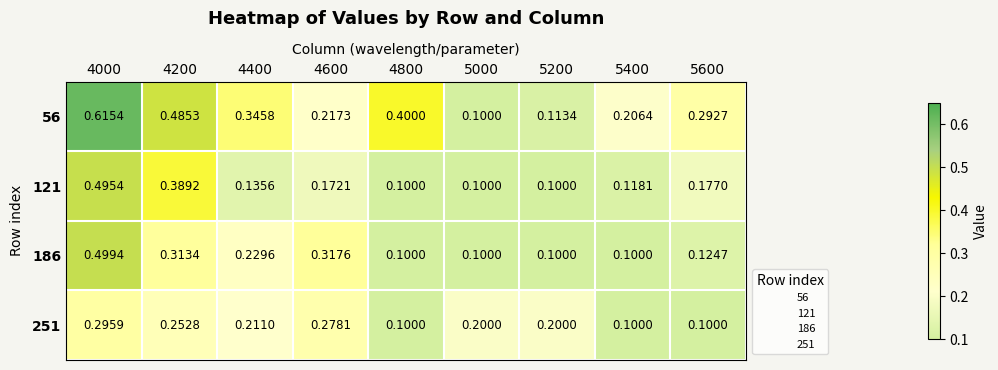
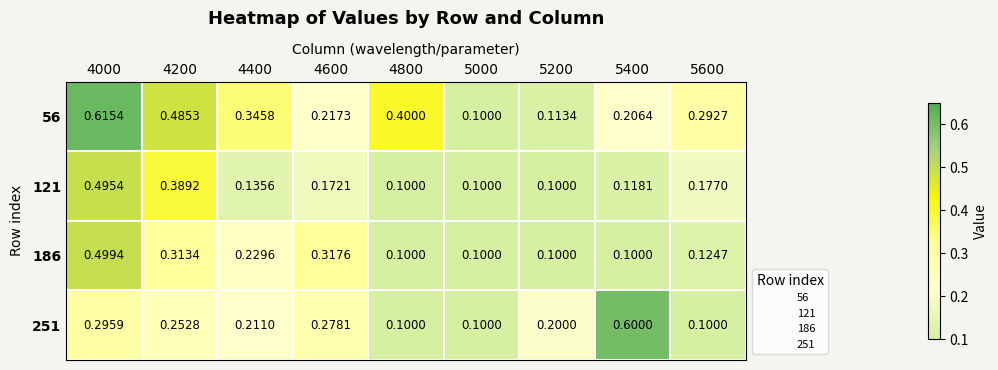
251, 5000: 0.2000 -> 0.1000
251, 5400: 0.1000 -> 0.6000
